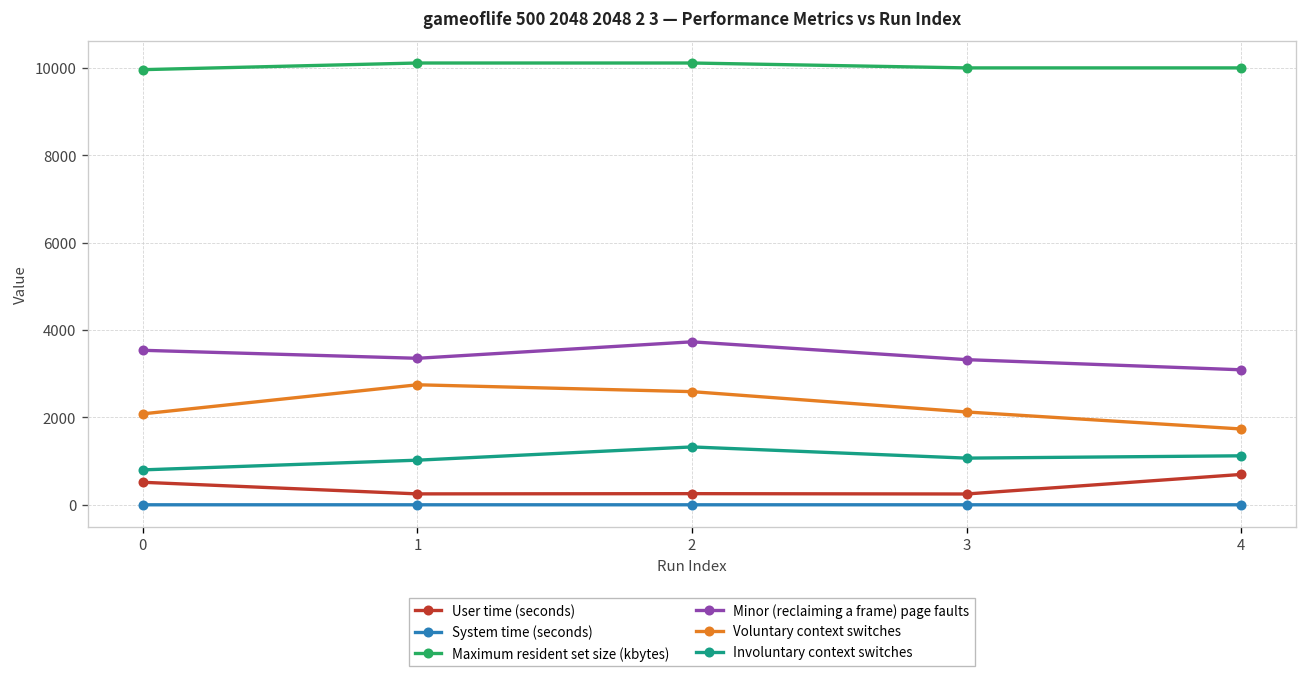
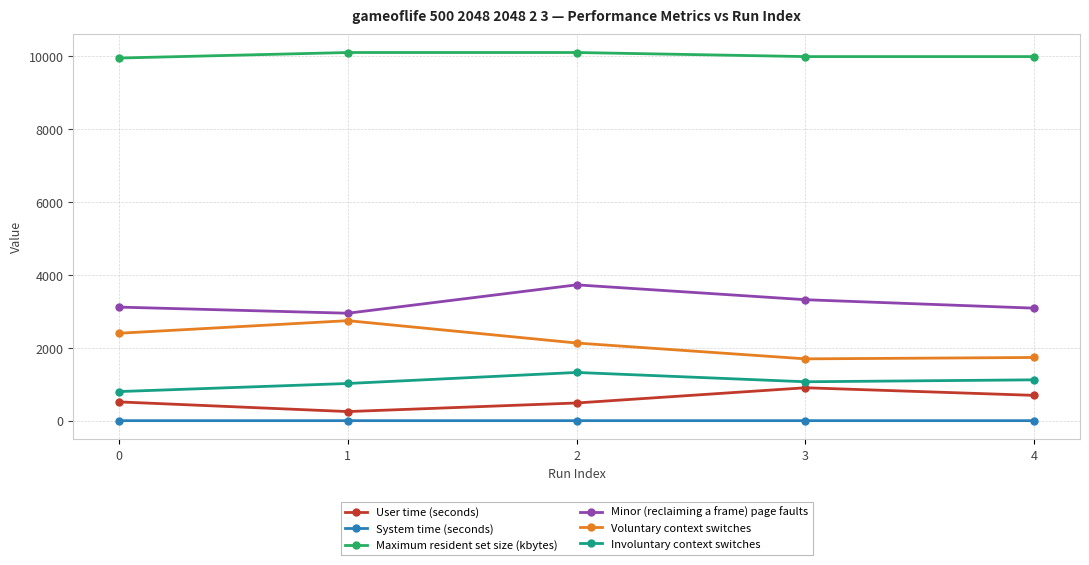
Minor (reclaiming a frame) page faults, 0: 3500 -> 3100
Voluntary context switches, 0: 2100 -> 2400
Minor (reclaiming a frame) page faults, 1: 3400 -> 3000
User time (seconds), 2: 300 -> 500
Voluntary context switches, 2: 2600 -> 2100
User time (seconds), 3: 200 -> 900
Voluntary context switches, 3: 2100 -> 1700
